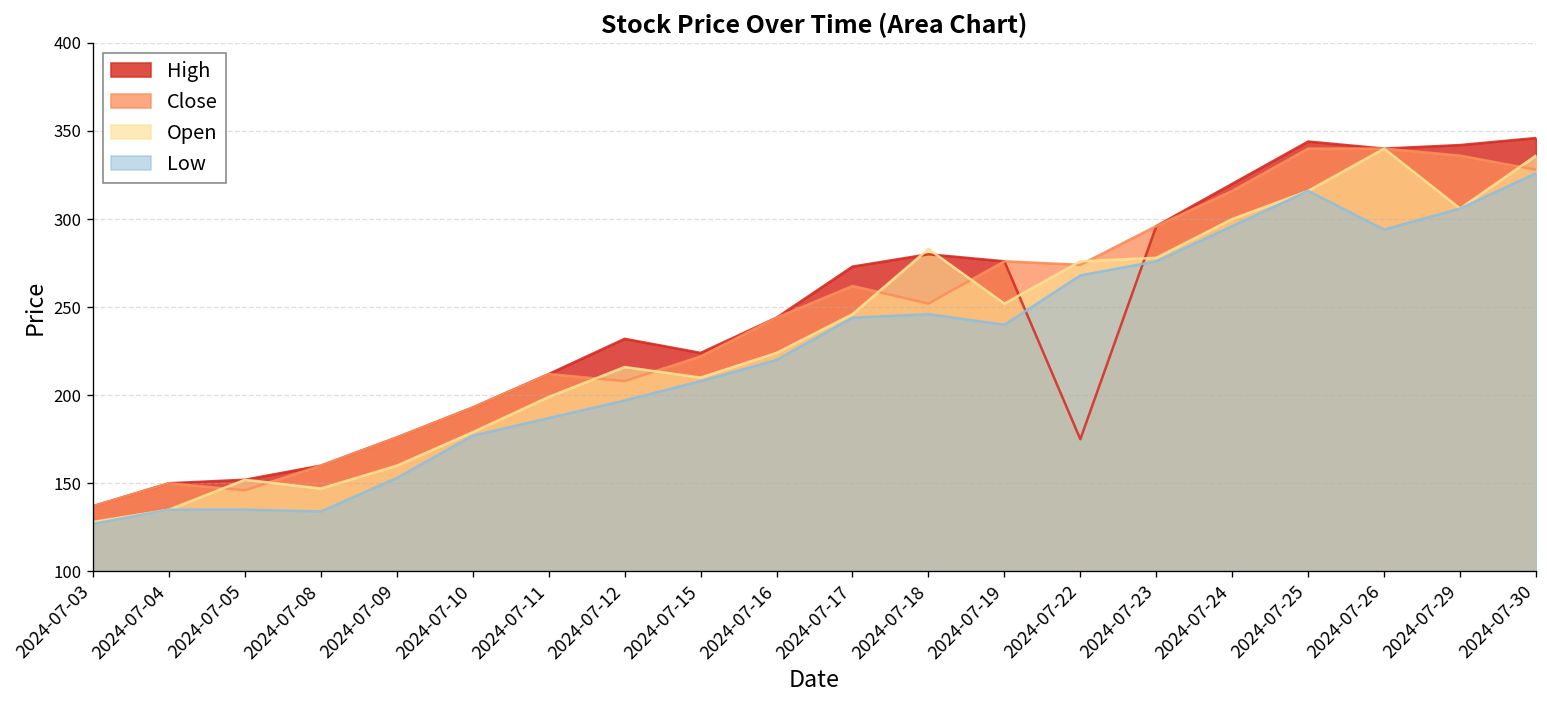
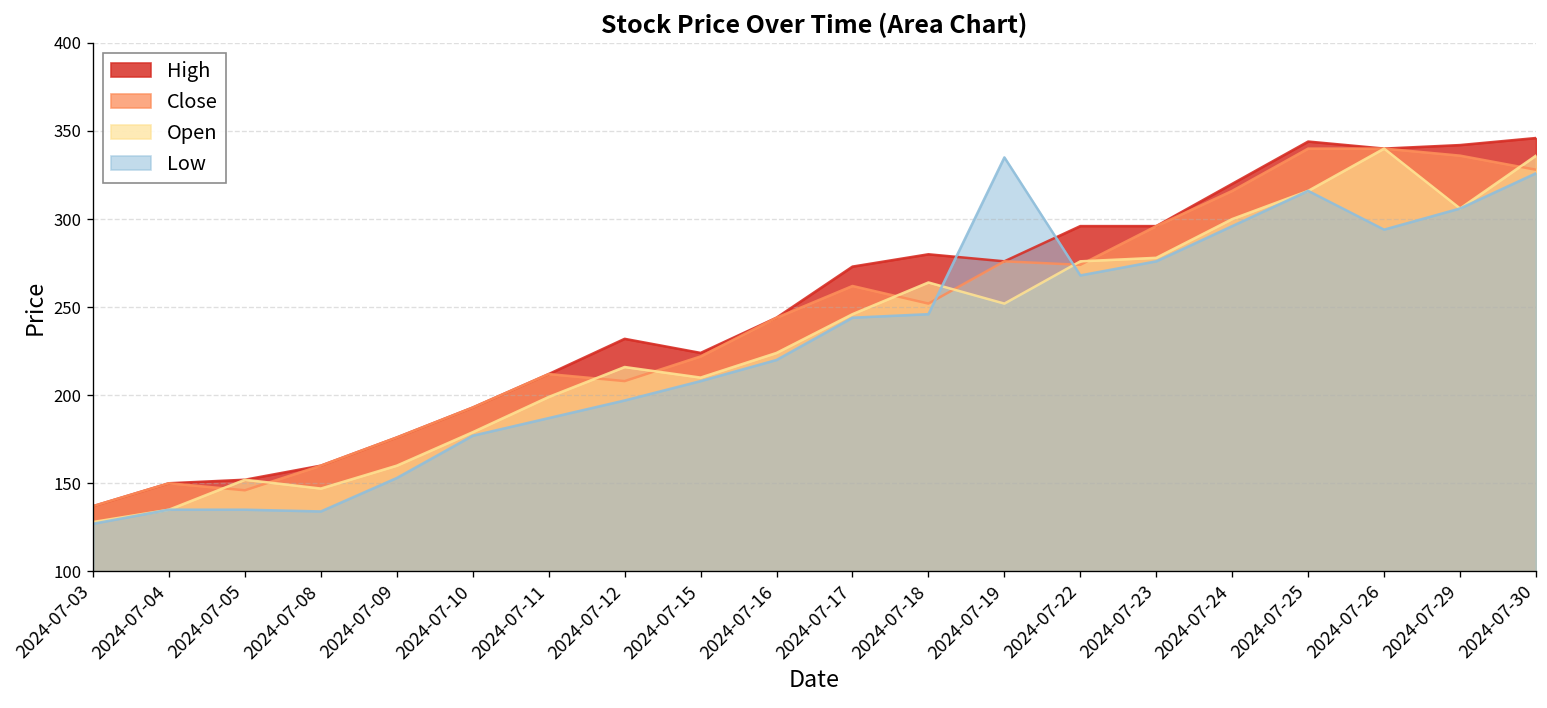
Open, 2024-07-18: 283 -> 264
Low, 2024-07-19: 240 -> 335
High, 2024-07-22: 175 -> 296
